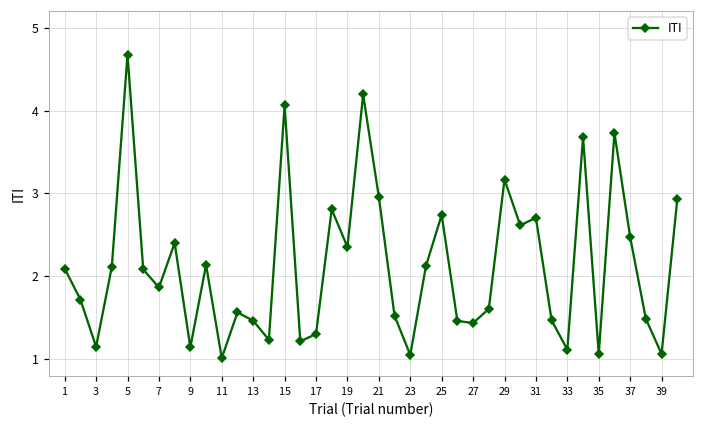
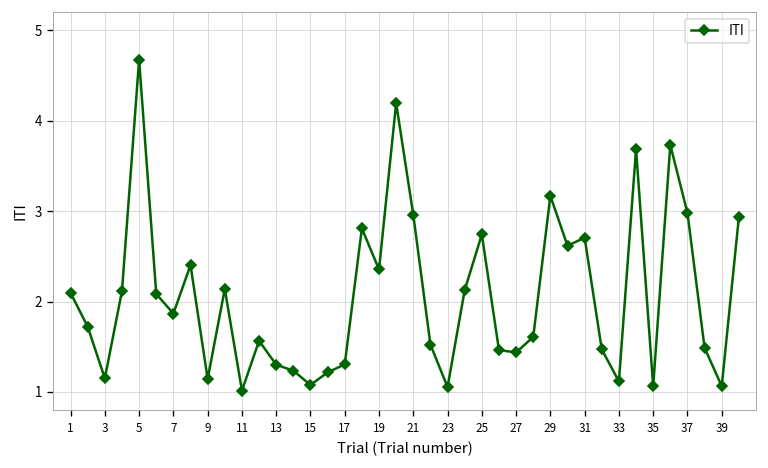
13: 1.5 -> 1.3
15: 4.1 -> 1.1
37: 2.5 -> 3.0
